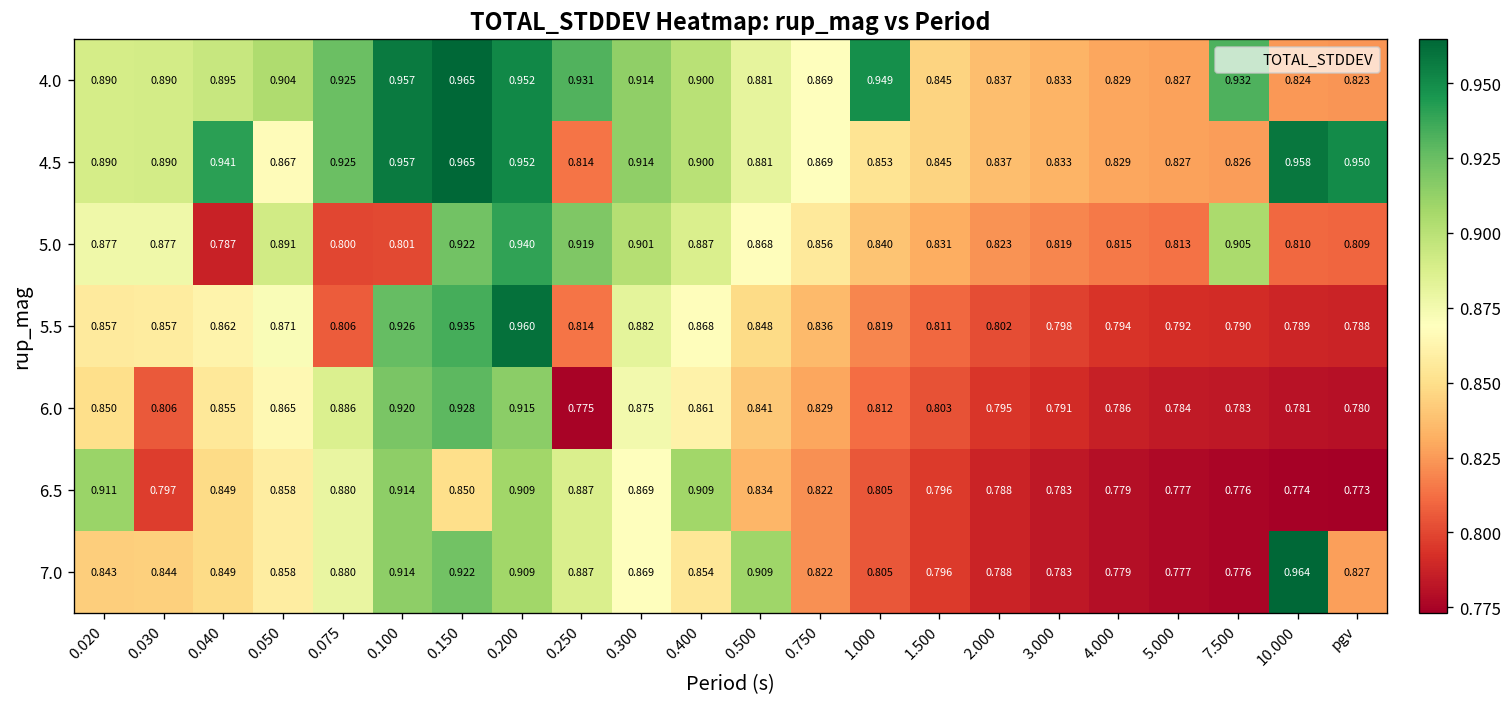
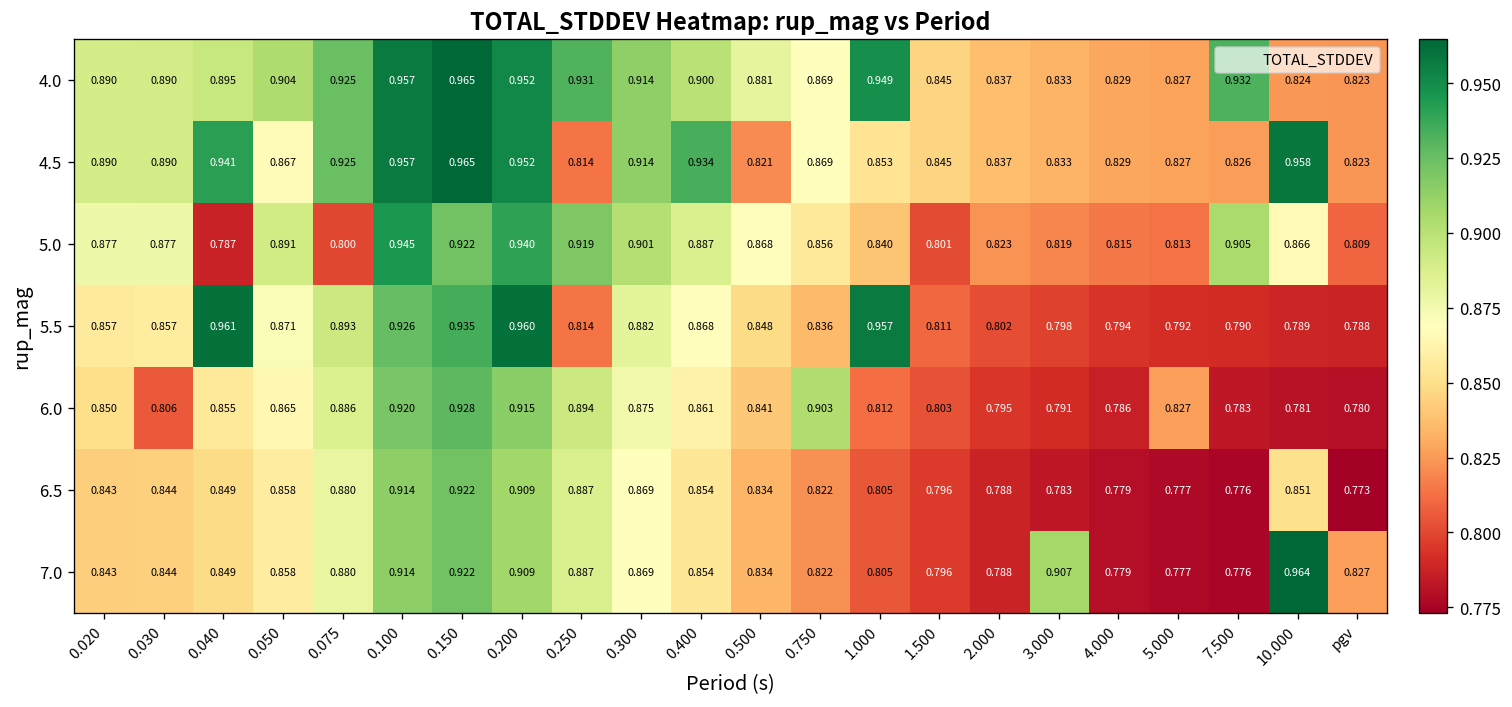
4.5, 0.400: 0.900 -> 0.934
4.5, 0.500: 0.881 -> 0.821
4.5, pgv: 0.950 -> 0.823
5.0, 0.100: 0.801 -> 0.945
5.0, 1.500: 0.831 -> 0.801
5.0, 10.000: 0.810 -> 0.866
5.5, 0.040: 0.862 -> 0.961
5.5, 0.075: 0.806 -> 0.893
5.5, 1.000: 0.819 -> 0.957
6.0, 0.250: 0.775 -> 0.894
6.0, 0.750: 0.829 -> 0.903
6.0, 5.000: 0.784 -> 0.827
6.5, 0.020: 0.911 -> 0.843
6.5, 0.030: 0.797 -> 0.844
6.5, 0.150: 0.850 -> 0.922
6.5, 0.400: 0.909 -> 0.854
6.5, 10.000: 0.774 -> 0.851
7.0, 0.500: 0.909 -> 0.834
7.0, 3.000: 0.783 -> 0.907
